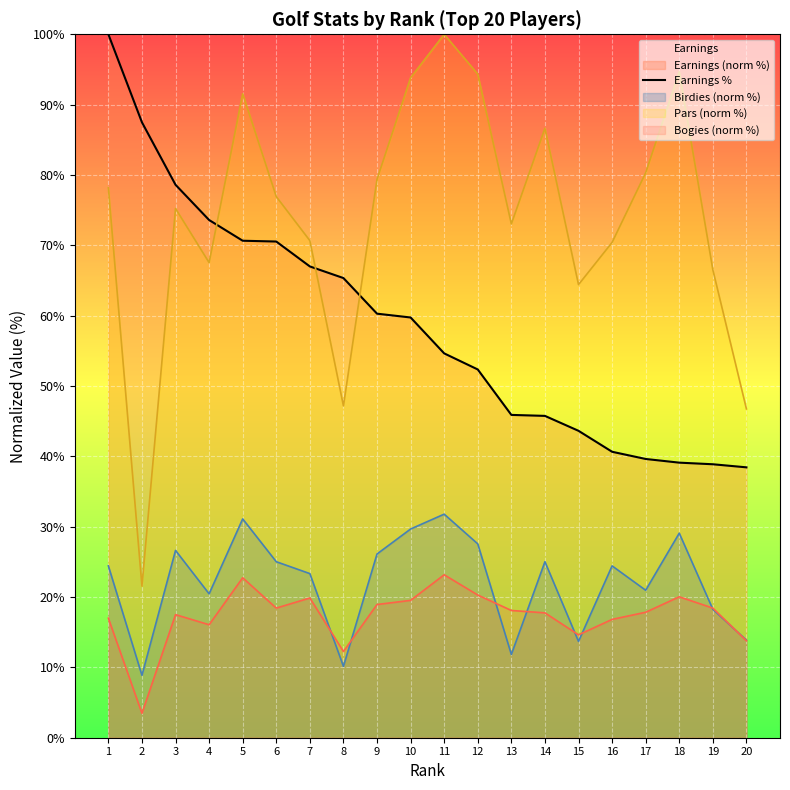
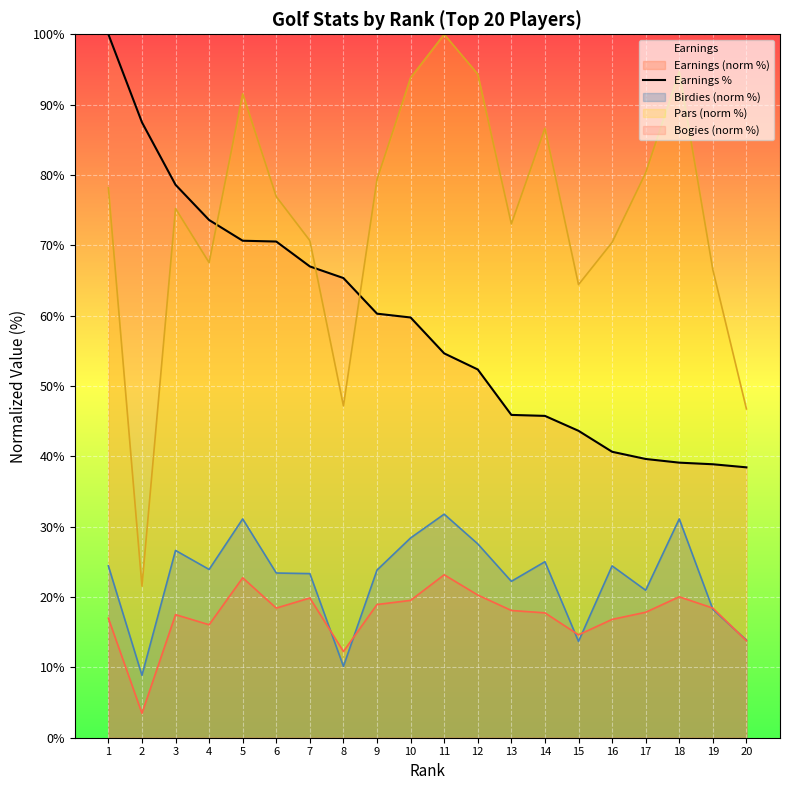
Birdies (norm %), 4: 20% -> 24%
Birdies (norm %), 6: 25% -> 23%
Birdies (norm %), 9: 26% -> 24%
Birdies (norm %), 10: 30% -> 28%
Birdies (norm %), 13: 12% -> 22%
Birdies (norm %), 18: 29% -> 31%
